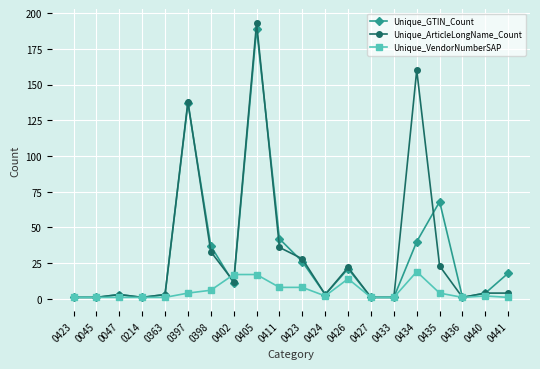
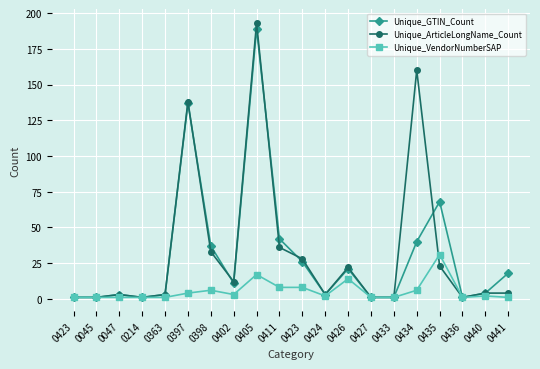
Unique_VendorNumberSAP, 0402: 17 -> 3
Unique_VendorNumberSAP, 0434: 19 -> 6
Unique_VendorNumberSAP, 0435: 4 -> 31
